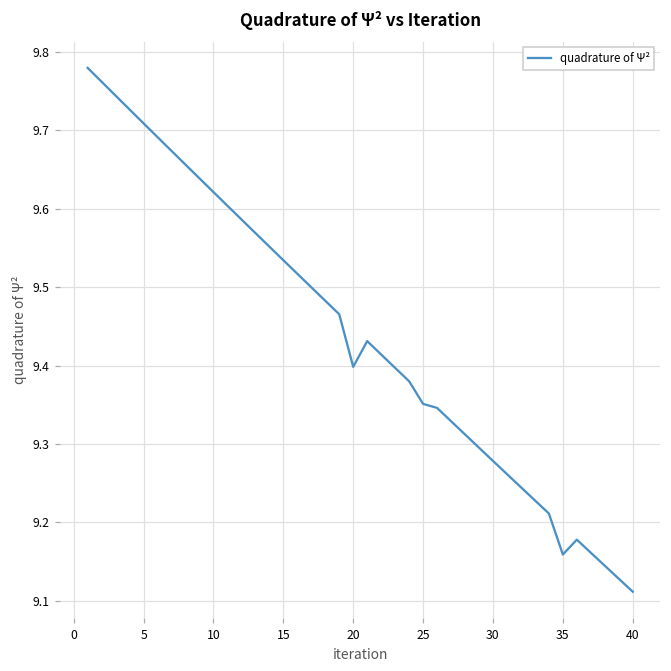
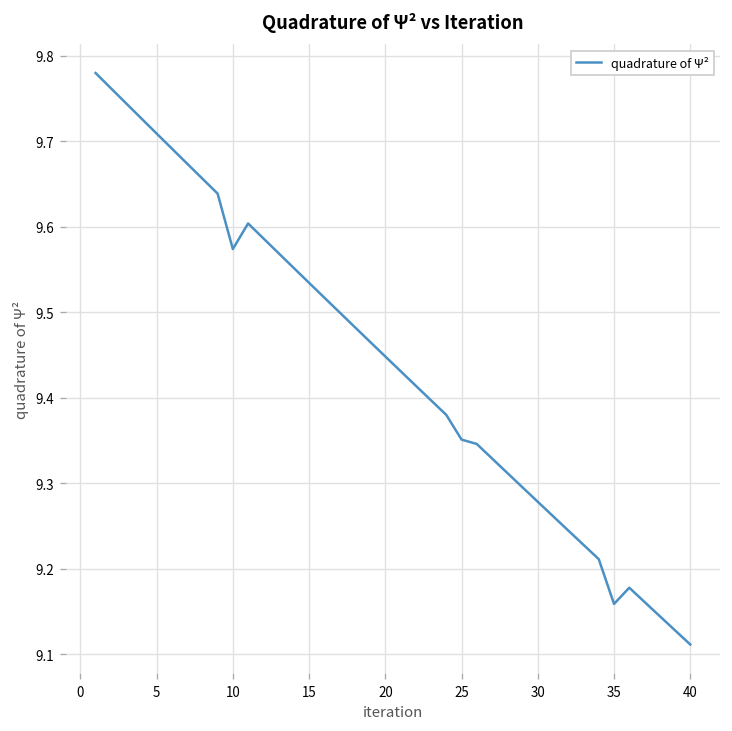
10: 9.62 -> 9.57
20: 9.40 -> 9.45
